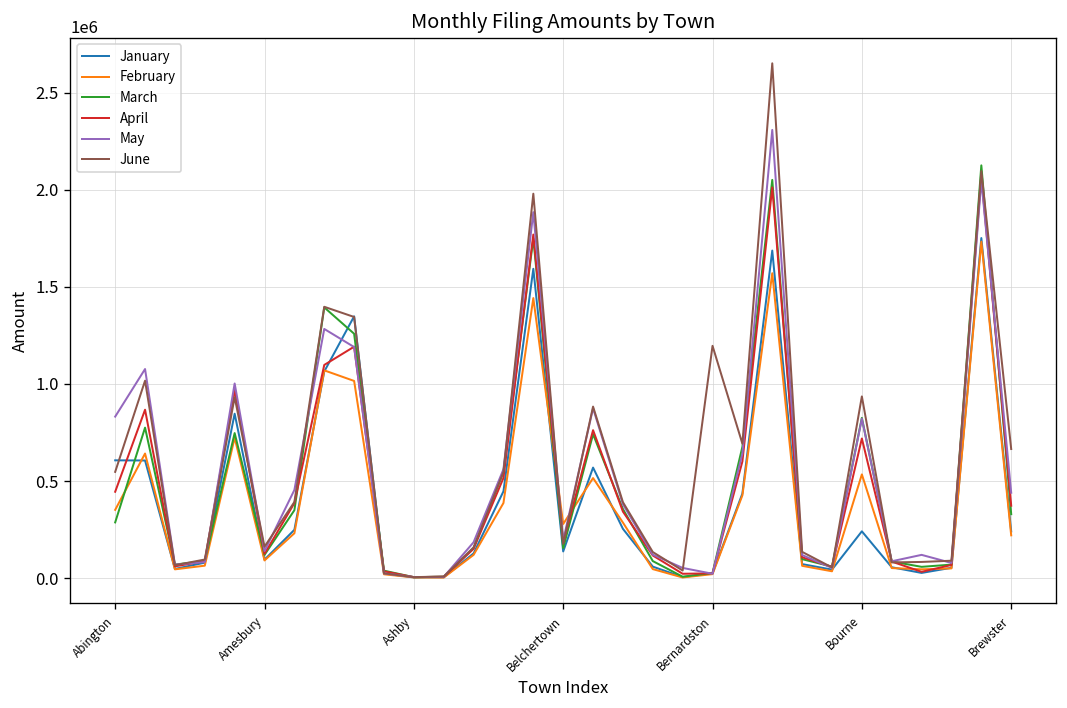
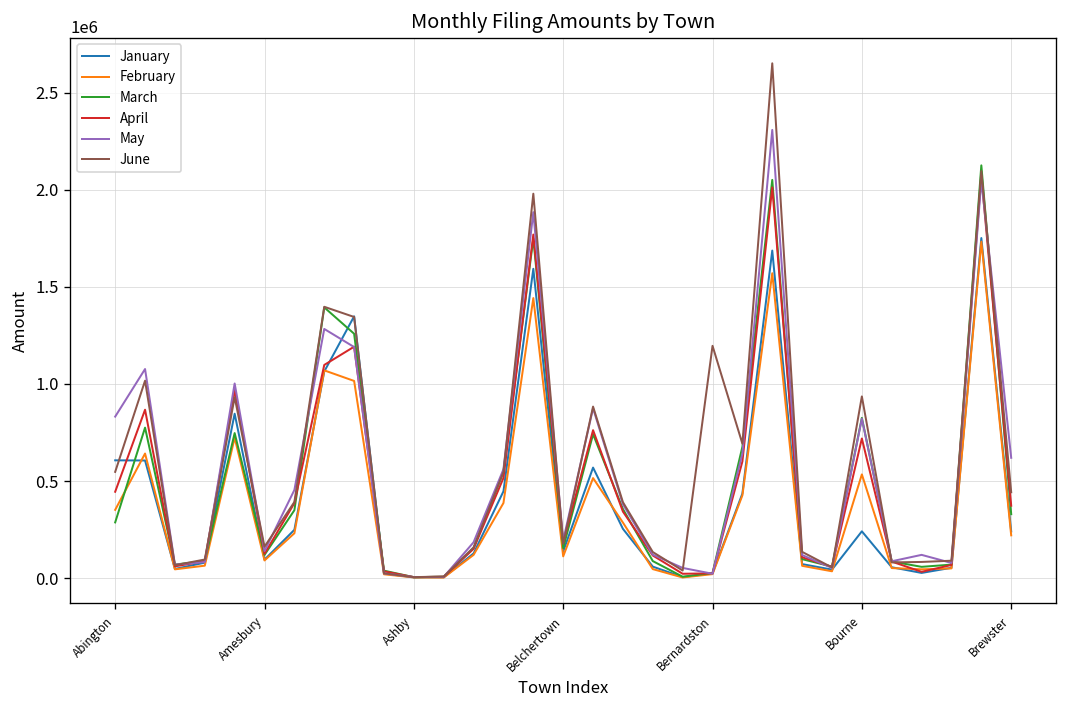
February, Belchertown: 280000 -> 110000
May, Brewster: 440000 -> 620000
June, Brewster: 670000 -> 440000
